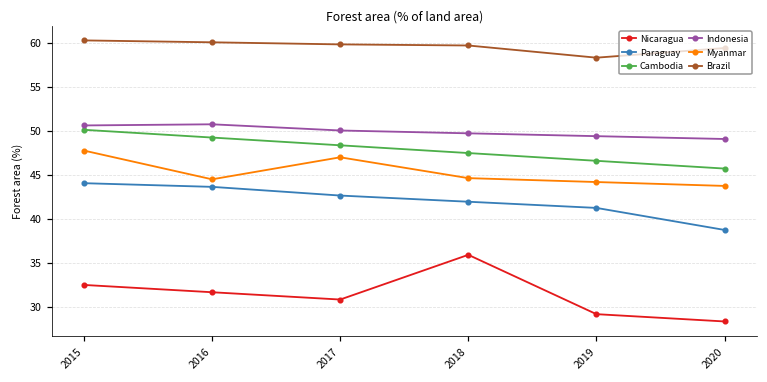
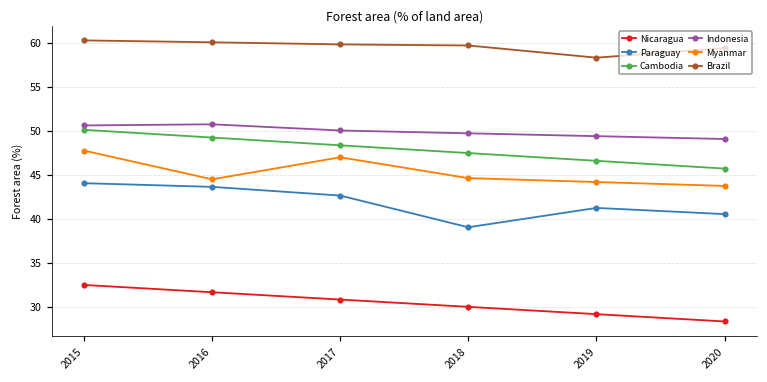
Nicaragua, 2018: 36 -> 30
Paraguay, 2018: 42 -> 39
Paraguay, 2020: 39 -> 41
